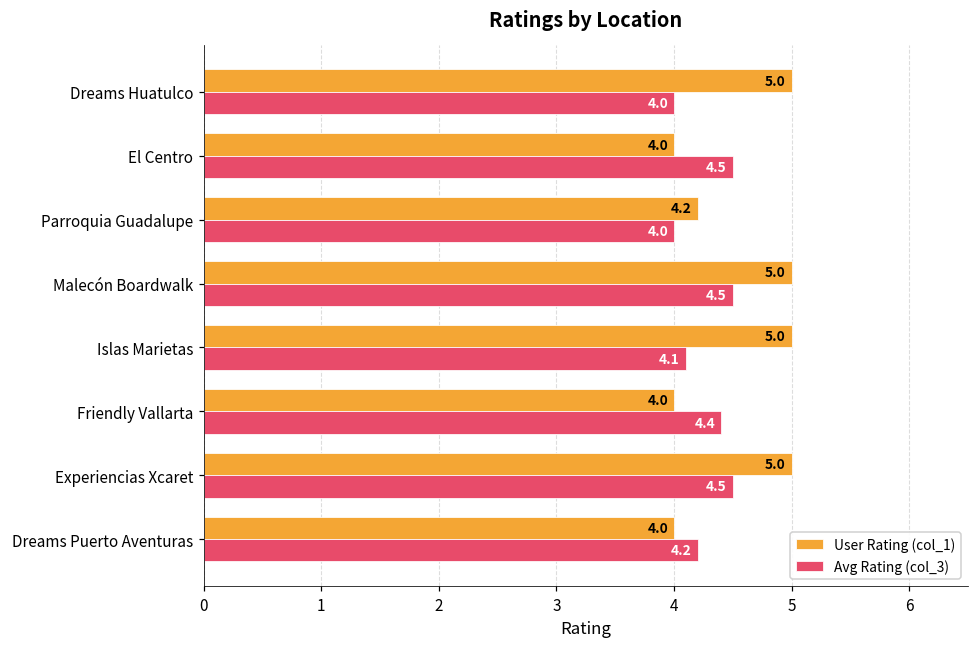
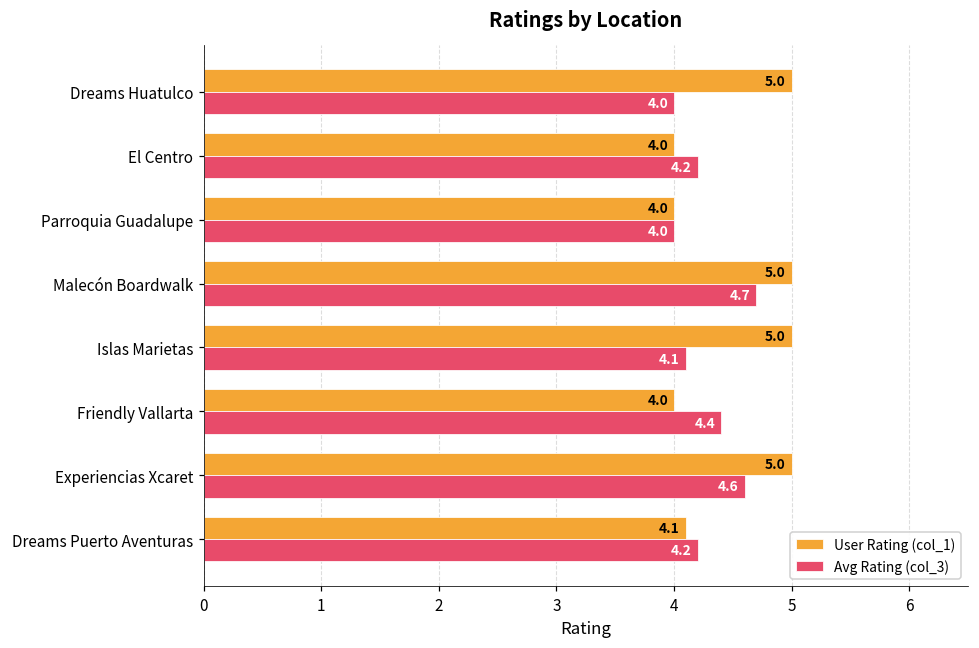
Avg Rating (col_3), El Centro: 4.5 -> 4.2
User Rating (col_1), Parroquia Guadalupe: 4.2 -> 4.0
Avg Rating (col_3), Malecón Boardwalk: 4.5 -> 4.7
Avg Rating (col_3), Experiencias Xcaret: 4.5 -> 4.6
User Rating (col_1), Dreams Puerto Aventuras: 4.0 -> 4.1
